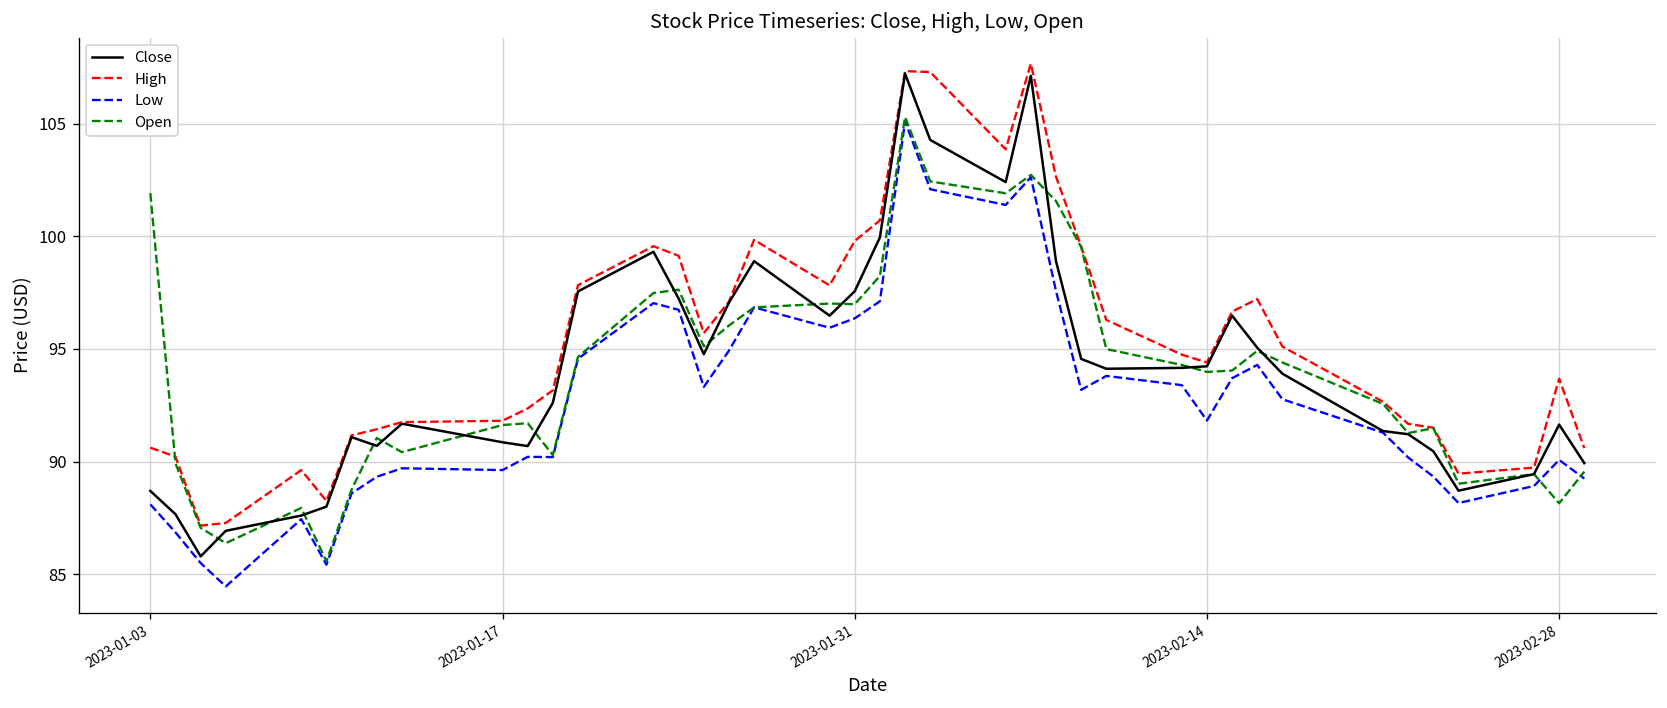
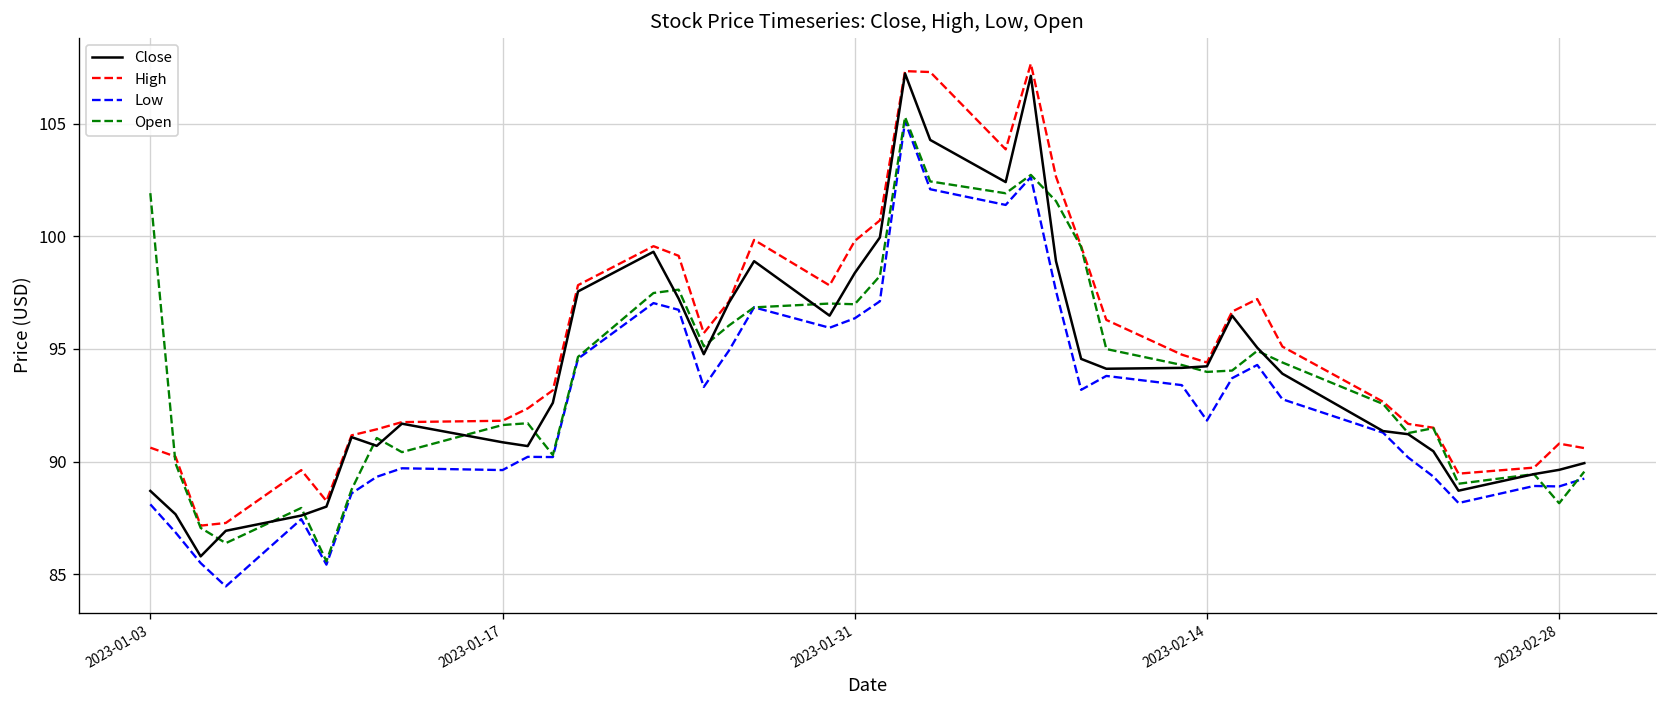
Close, 2023-01-31: 97.6 -> 98.4
Close, 2023-02-28: 91.6 -> 89.6
High, 2023-02-28: 93.7 -> 90.8
Low, 2023-02-28: 90.1 -> 88.9
